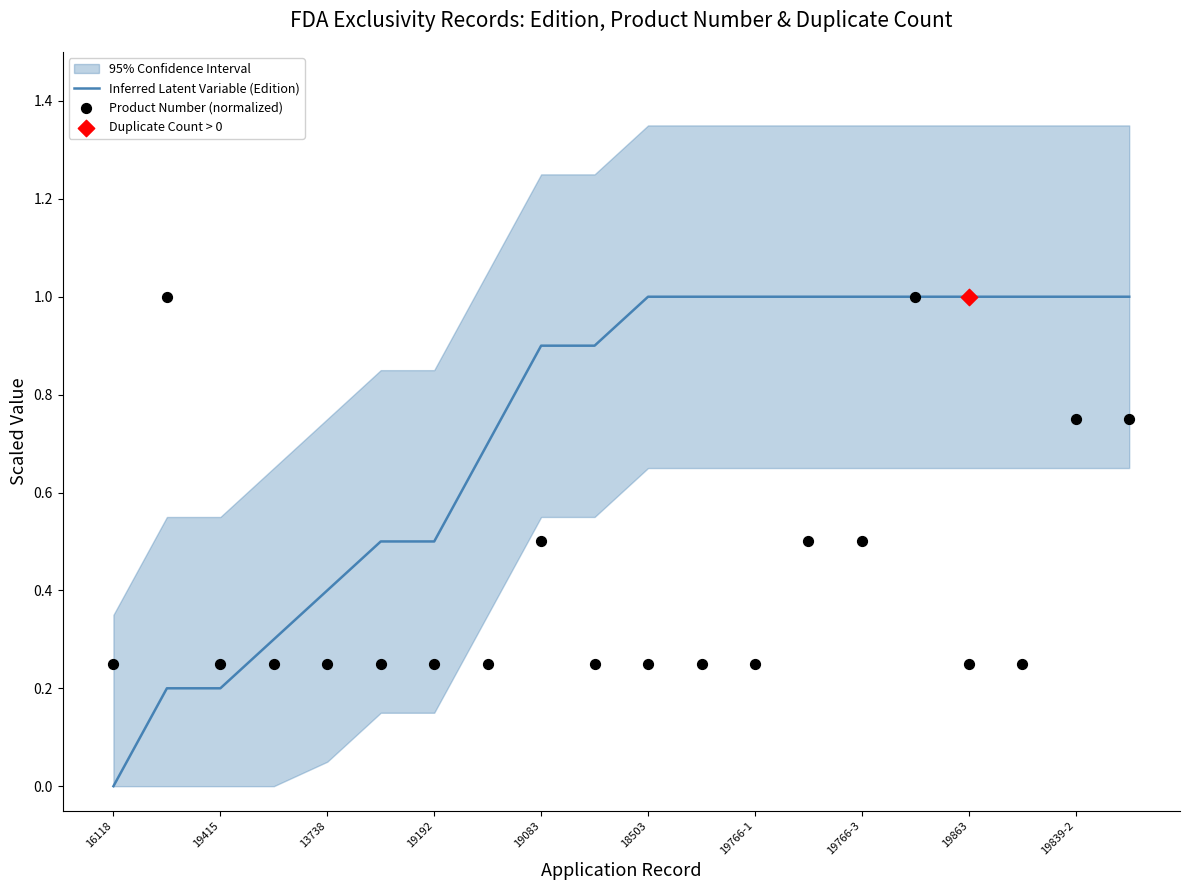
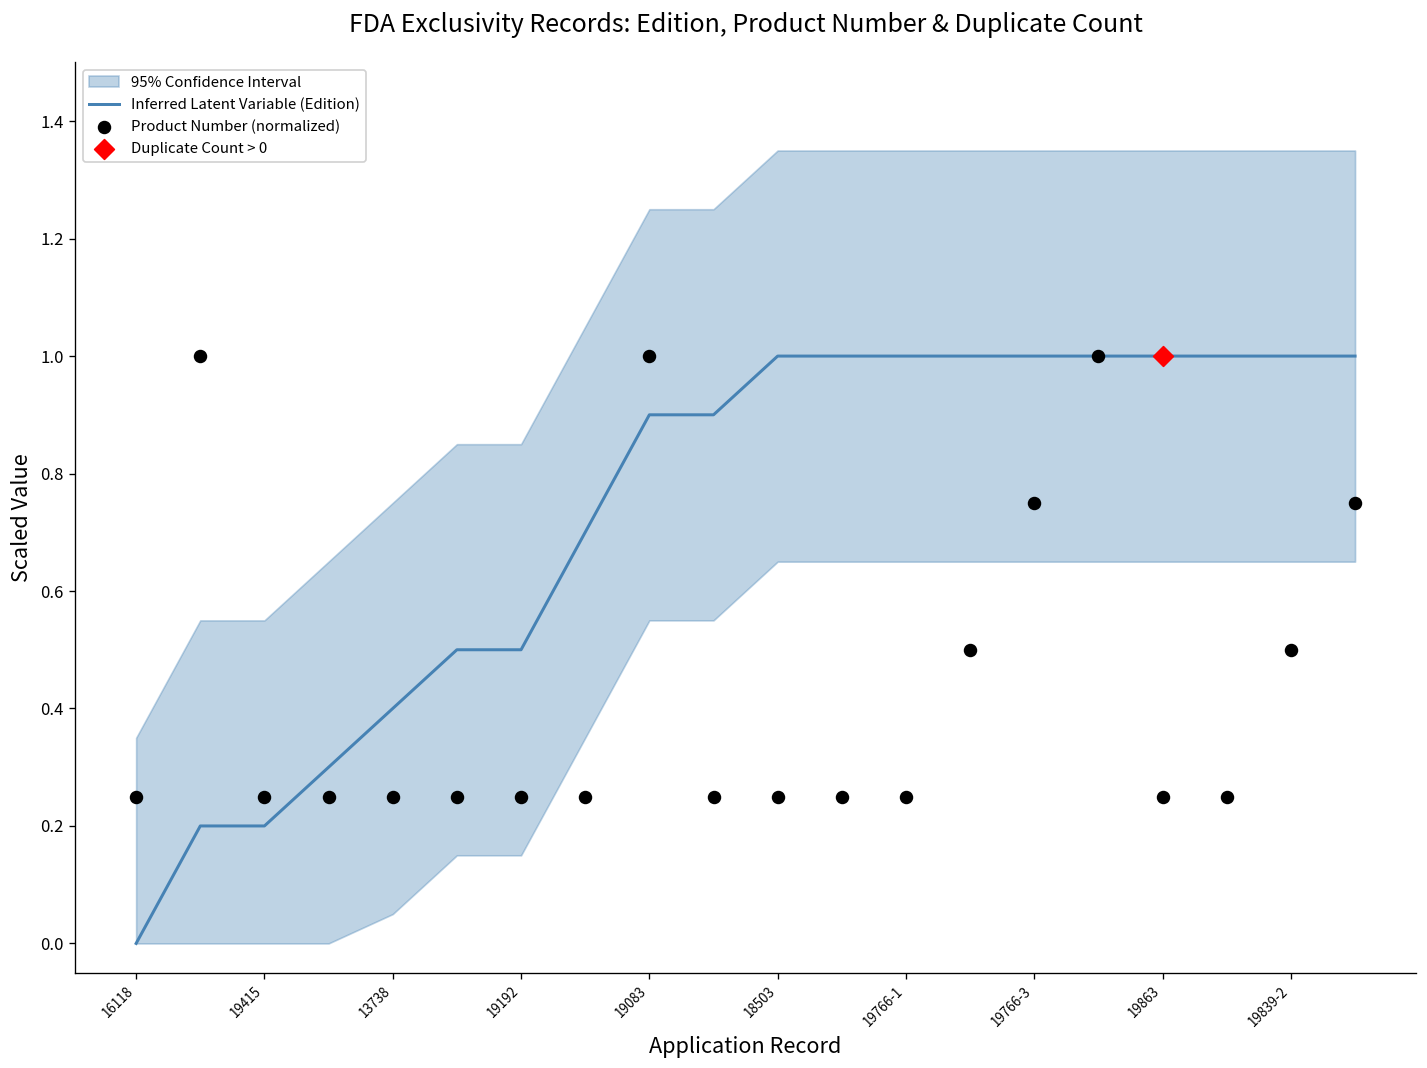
Product Number (normalized), 19083: 0.50 -> 1.00
Product Number (normalized), 19766-3: 0.50 -> 0.75
Product Number (normalized), 19839-2: 0.75 -> 0.50
